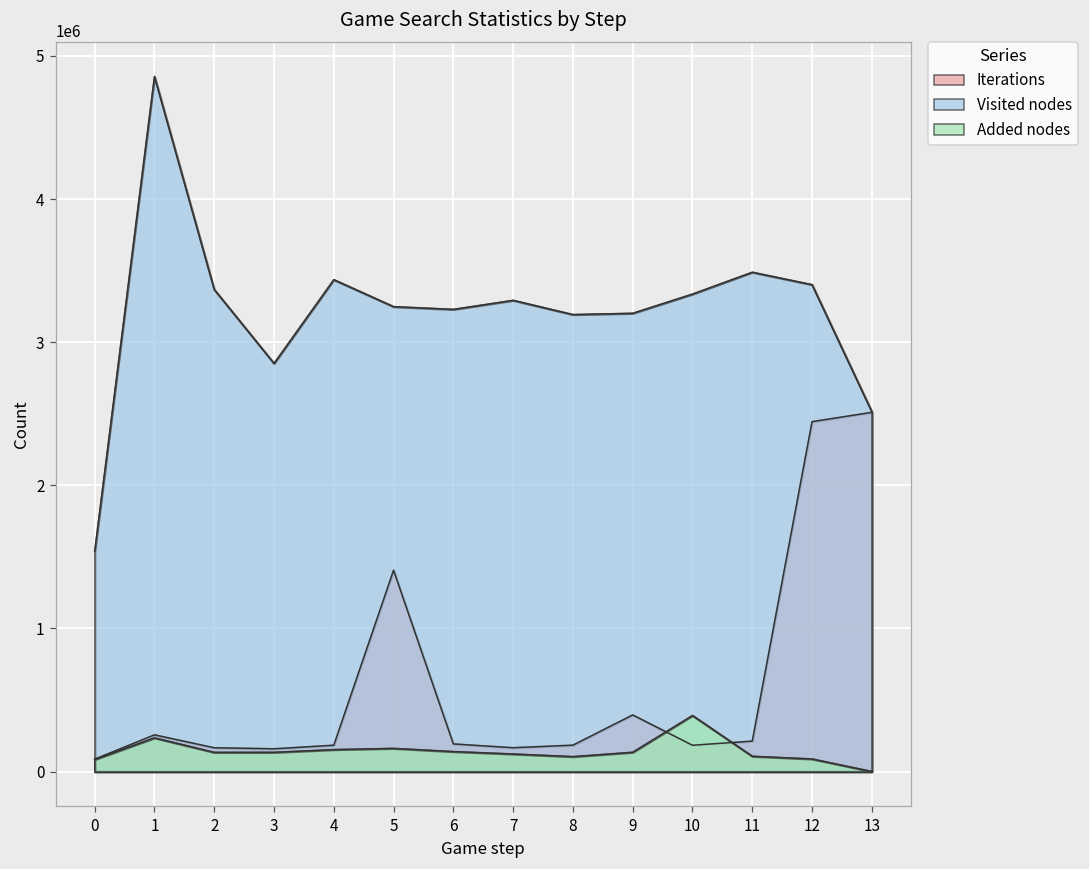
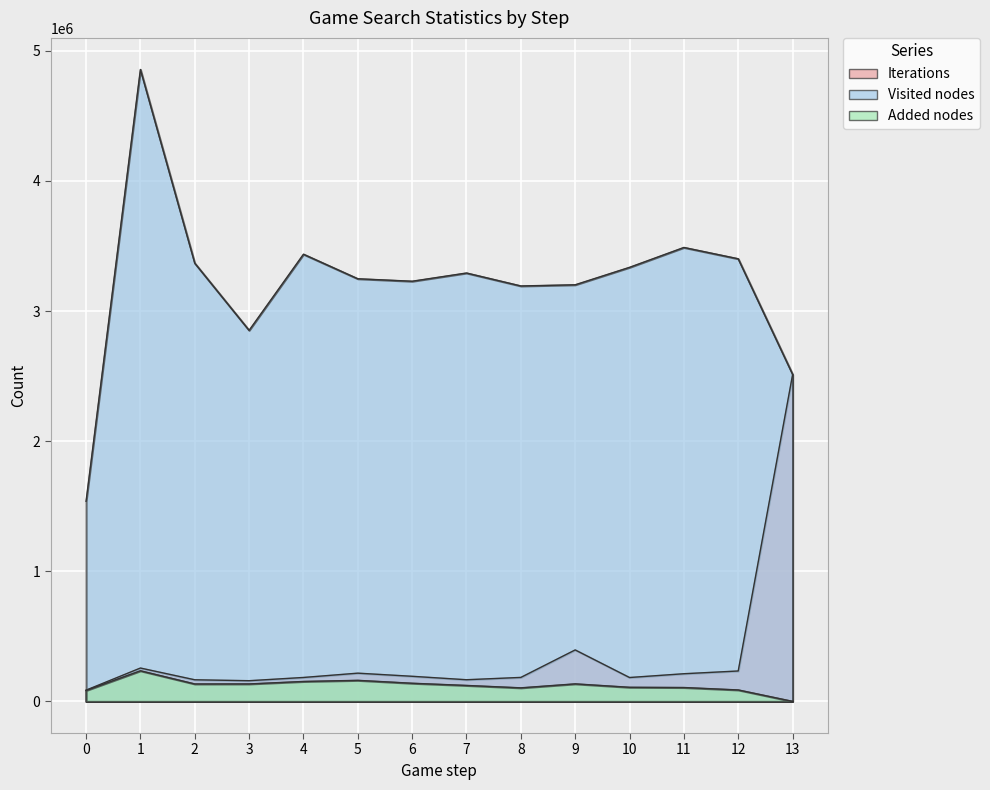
Iterations, 5: 1410000 -> 220000
Added nodes, 10: 390000 -> 110000
Iterations, 12: 2440000 -> 230000
